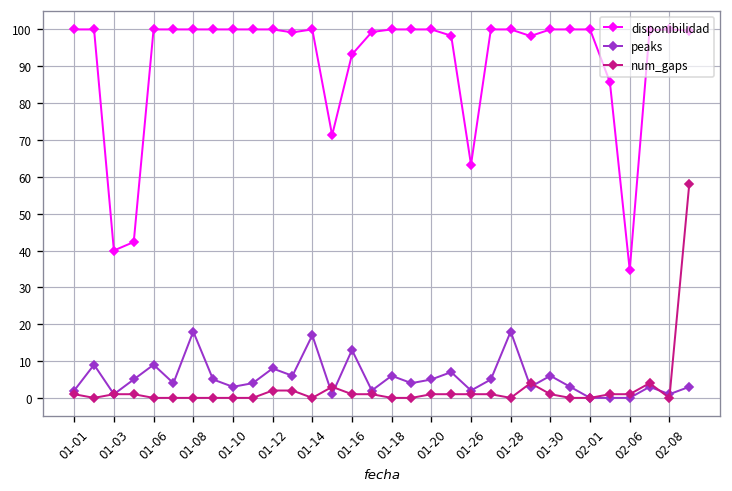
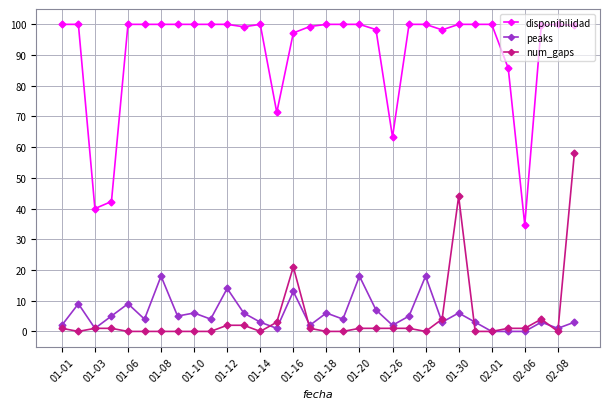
peaks, 01-10: 3 -> 6
peaks, 01-12: 8 -> 14
peaks, 01-14: 17 -> 3
disponibilidad, 01-16: 93 -> 97
num_gaps, 01-16: 1 -> 21
peaks, 01-20: 5 -> 18
num_gaps, 01-30: 1 -> 44
